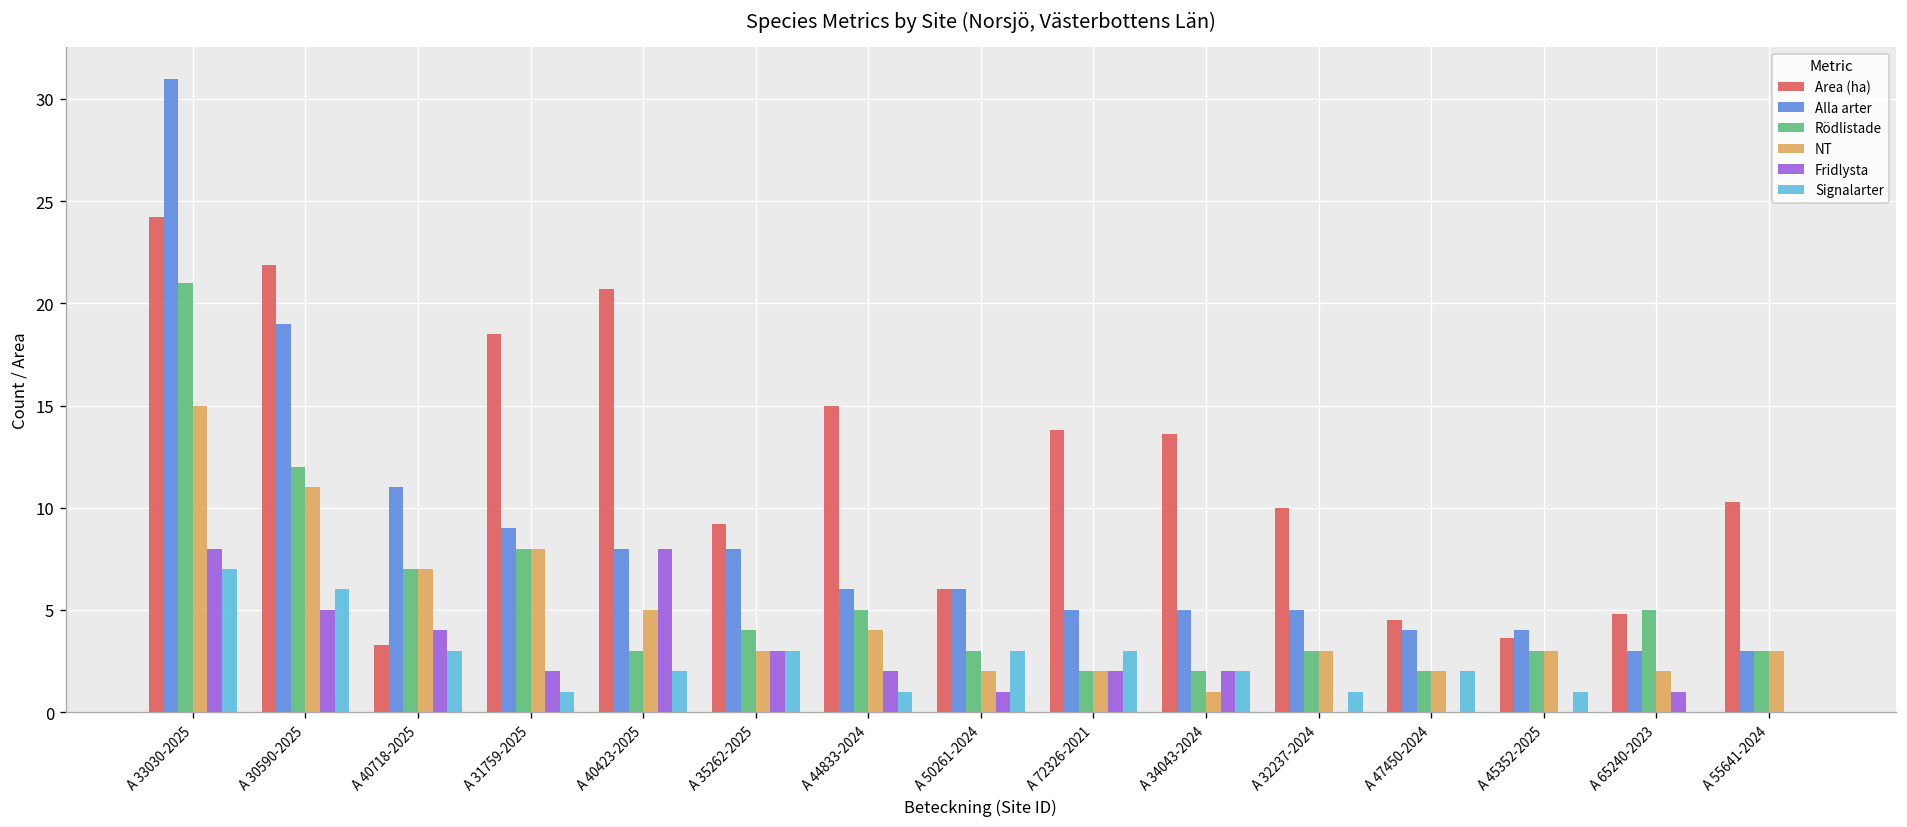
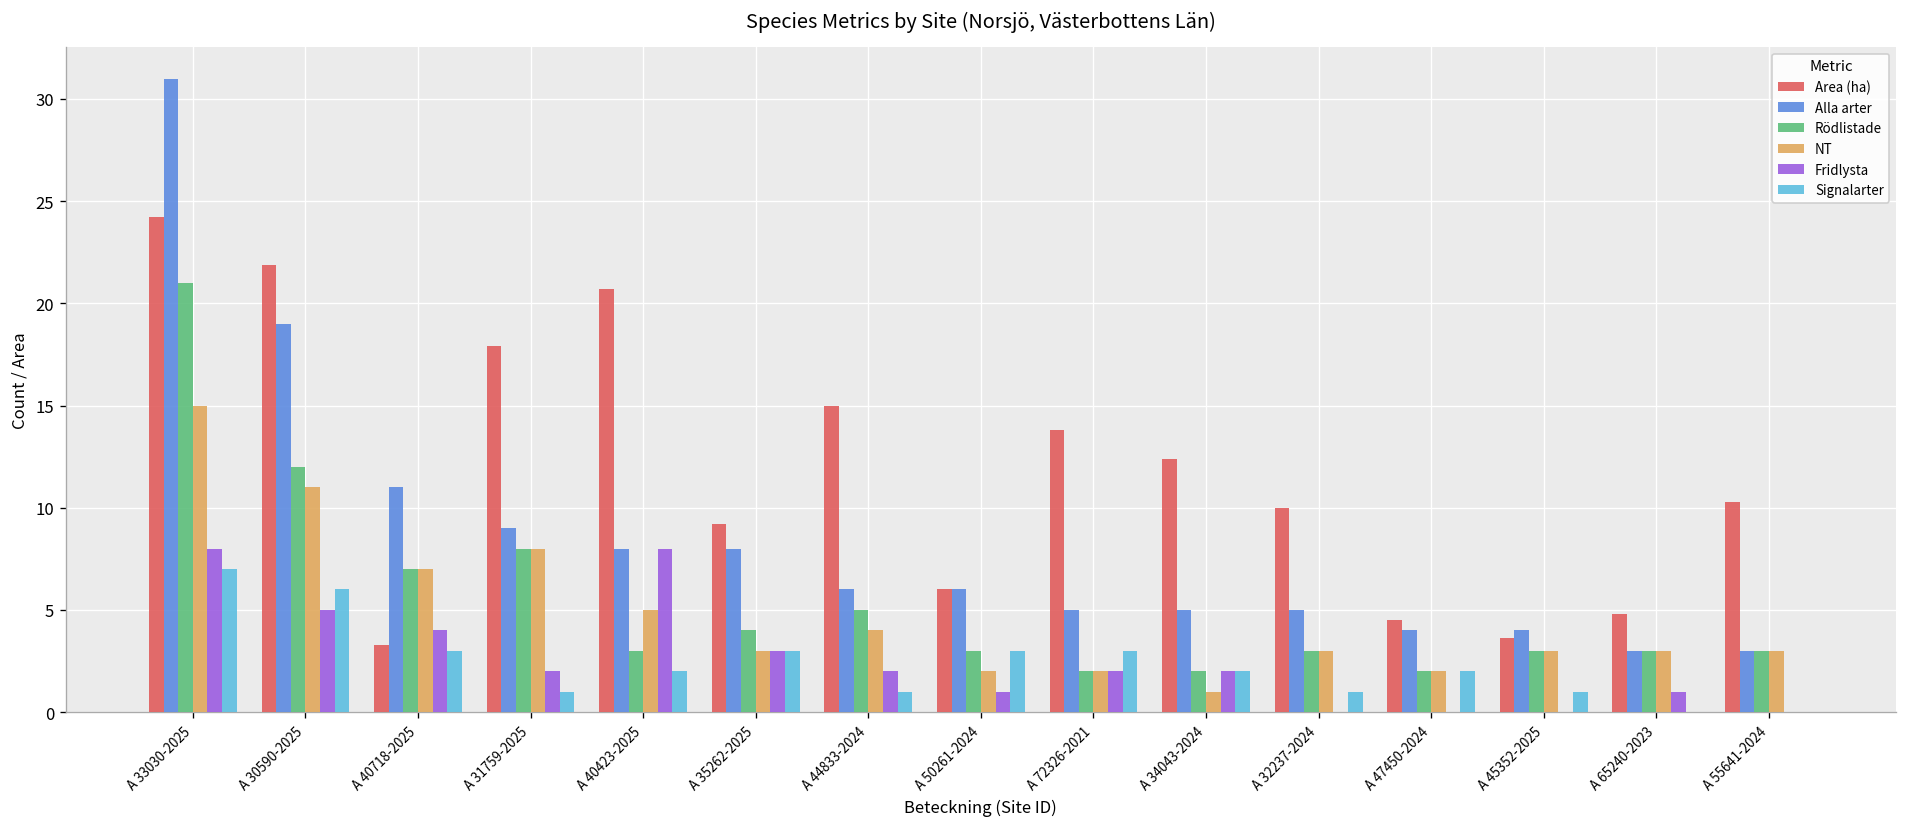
Area (ha), A 31759-2025: 18.5 -> 17.9
Area (ha), A 34043-2024: 13.6 -> 12.4
Rödlistade, A 65240-2023: 5 -> 3
NT, A 65240-2023: 2 -> 3
